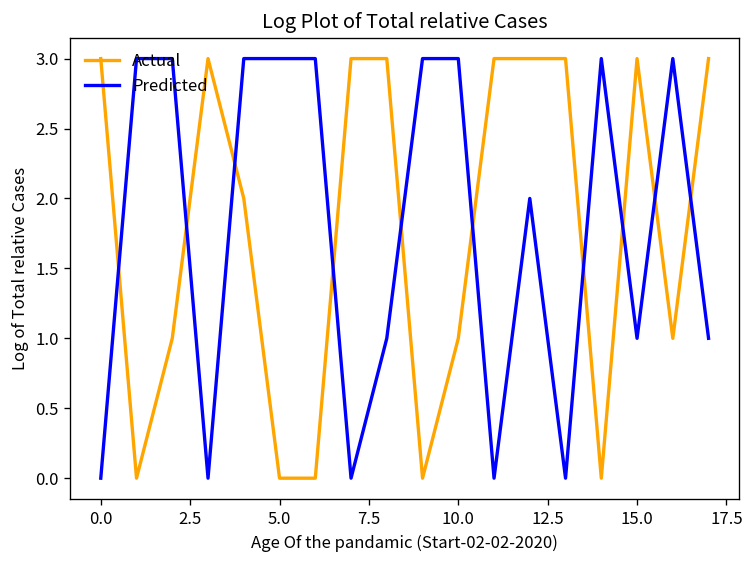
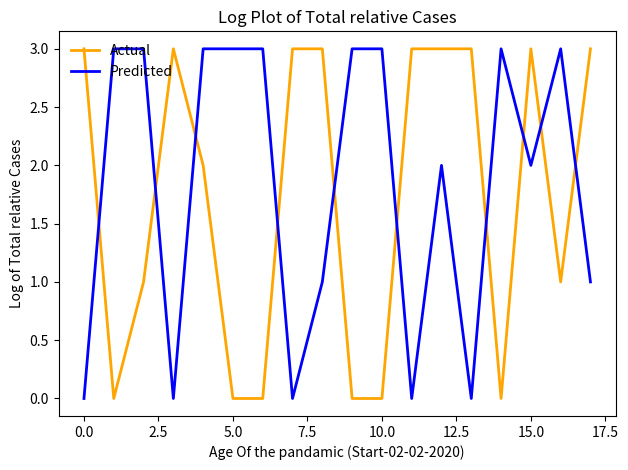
Actual, 10.0: 1 -> 0
Predicted, 15.0: 1 -> 2
